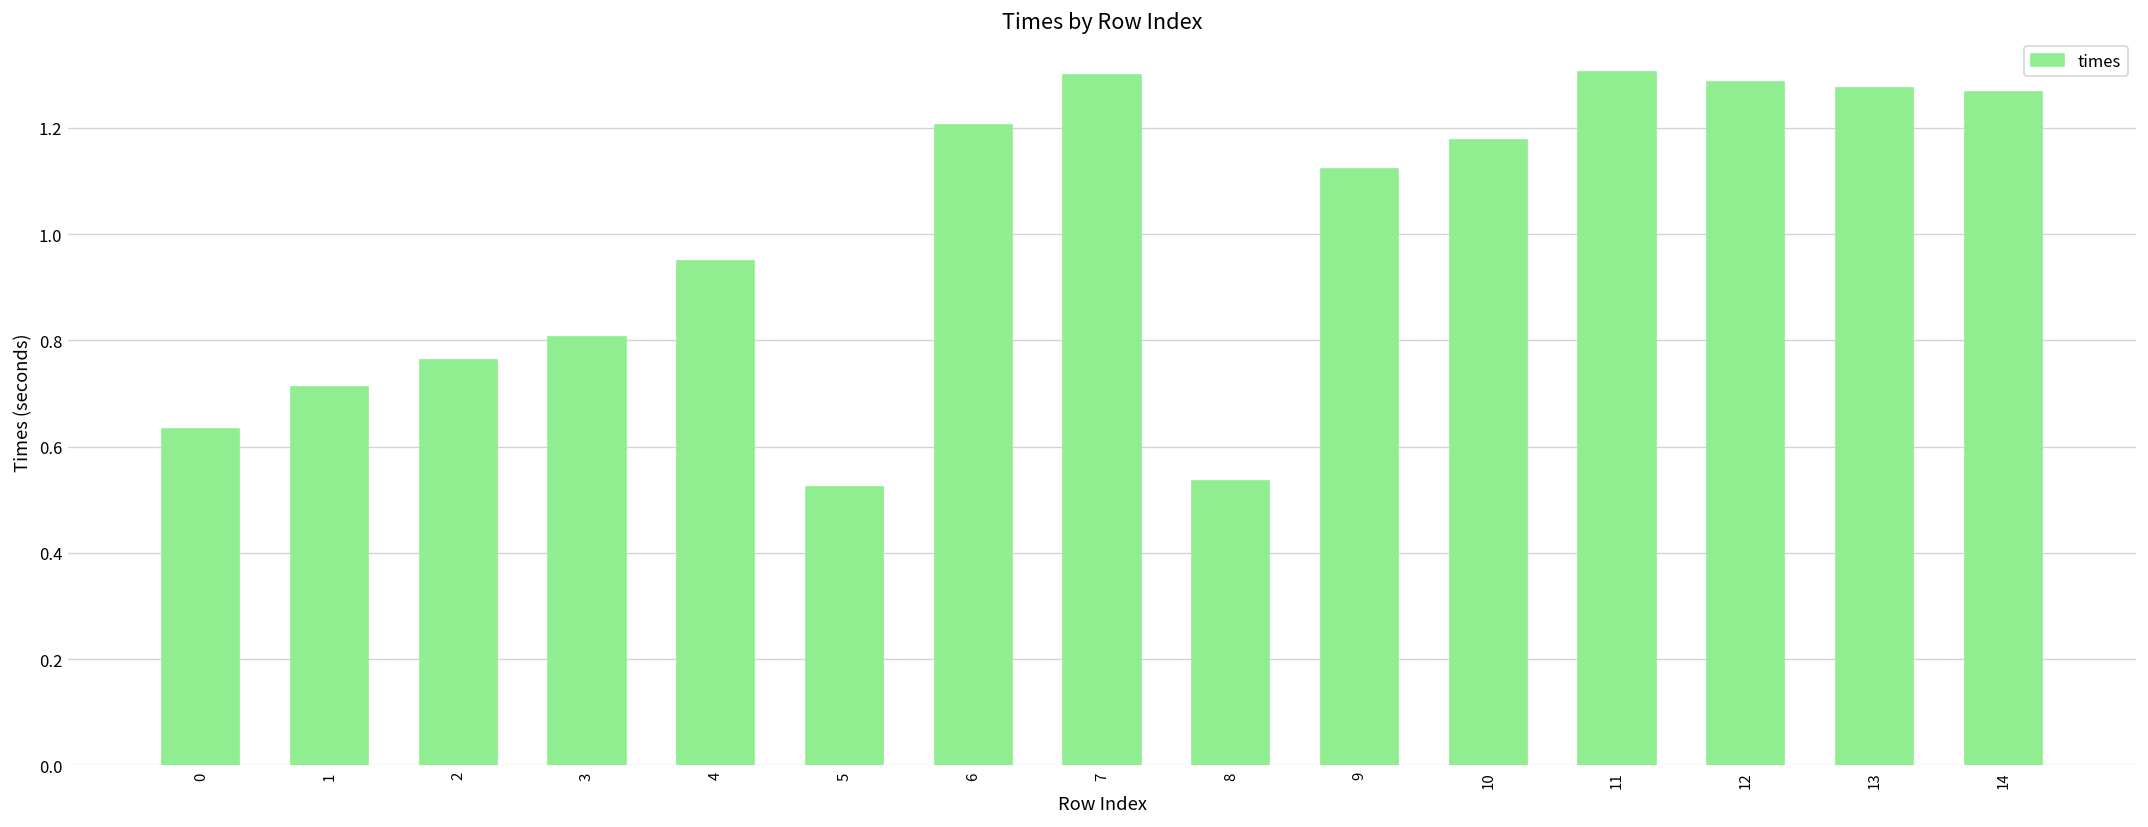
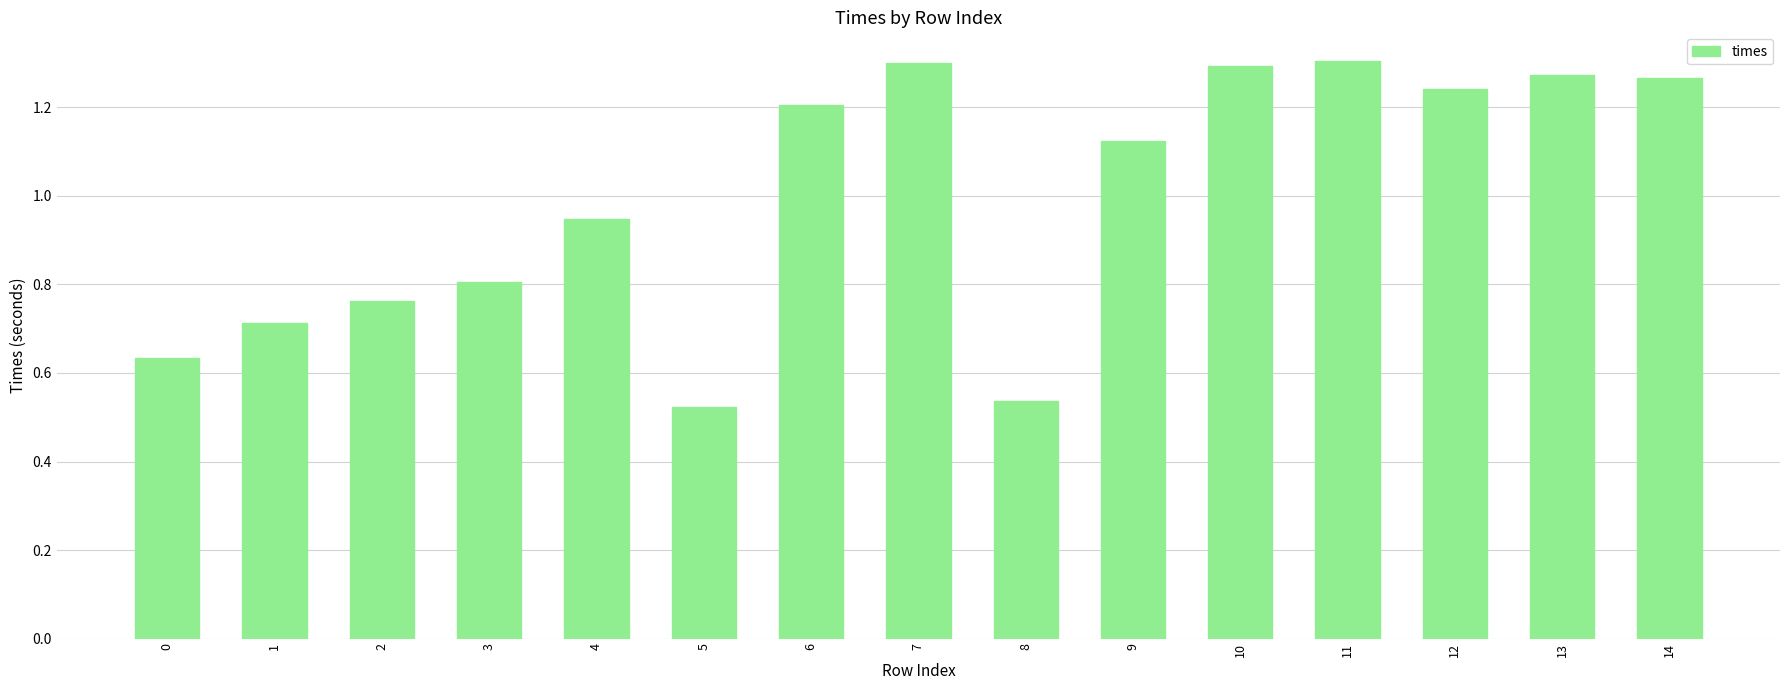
10: 1.18 -> 1.29
12: 1.29 -> 1.24
